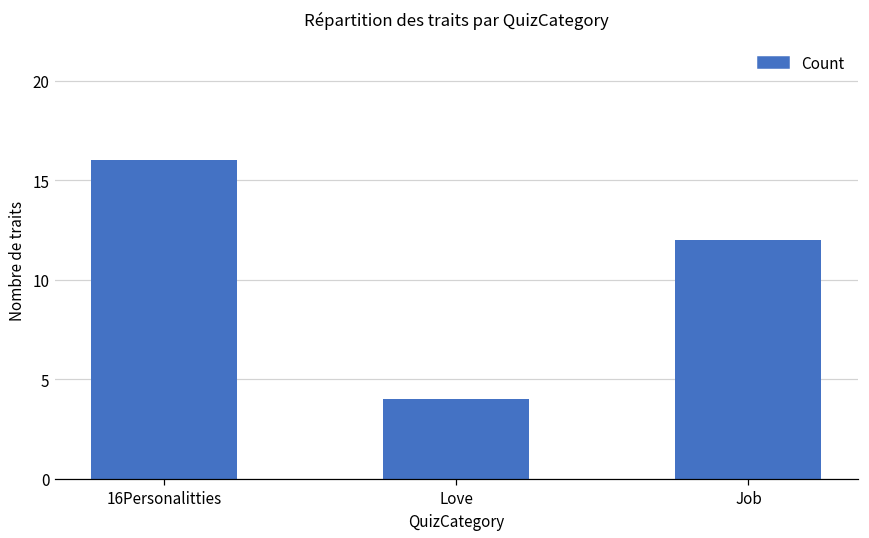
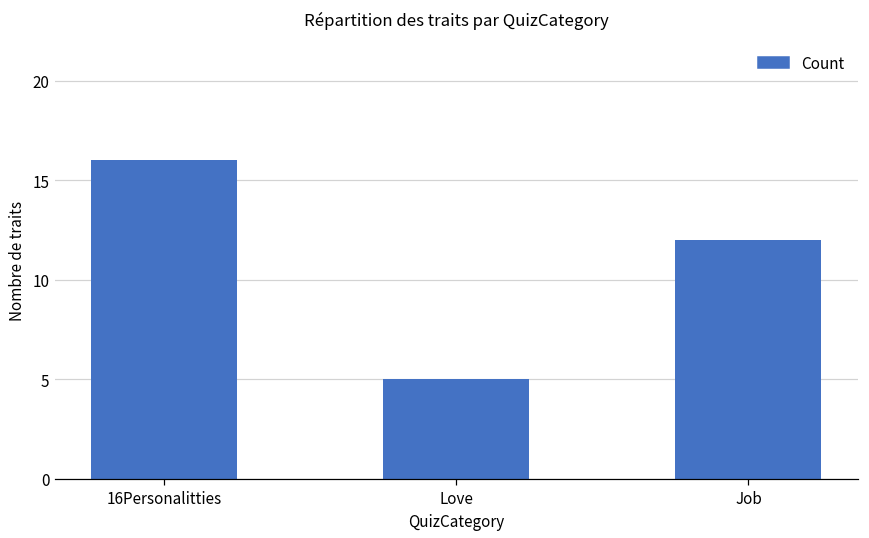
Love: 4 -> 5
